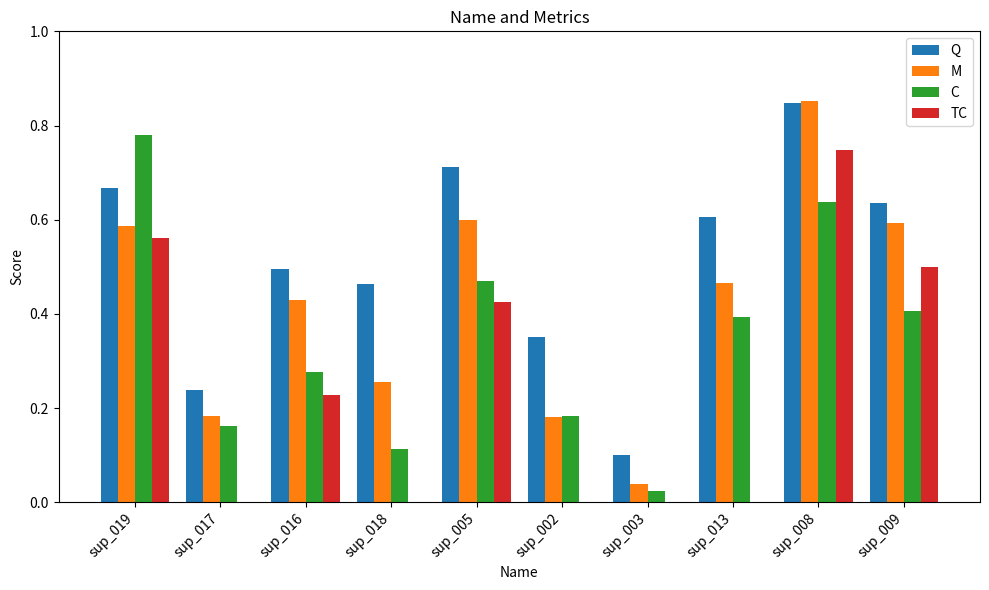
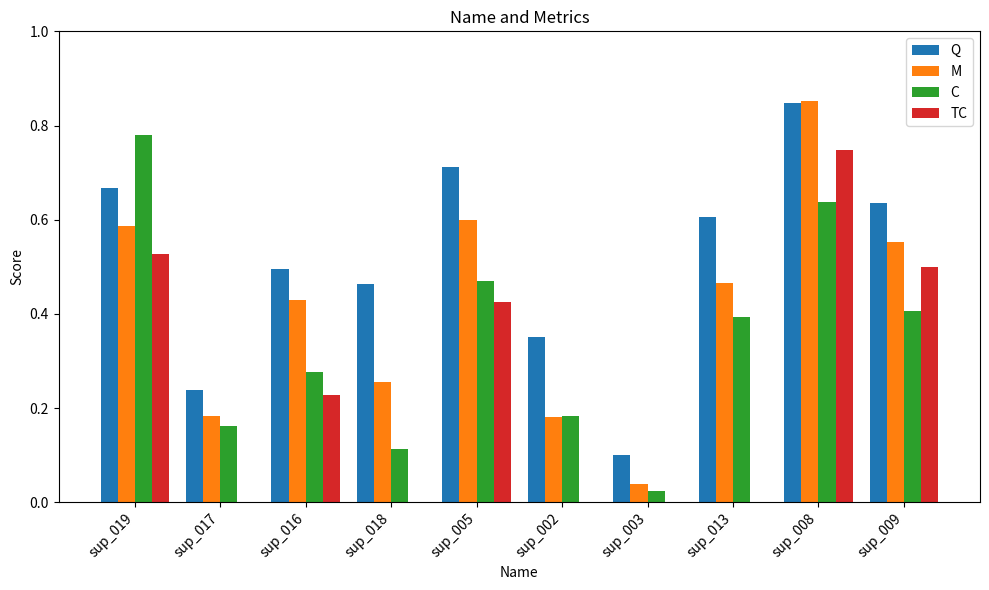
TC, sup_019: 0.56 -> 0.53
M, sup_009: 0.59 -> 0.55
